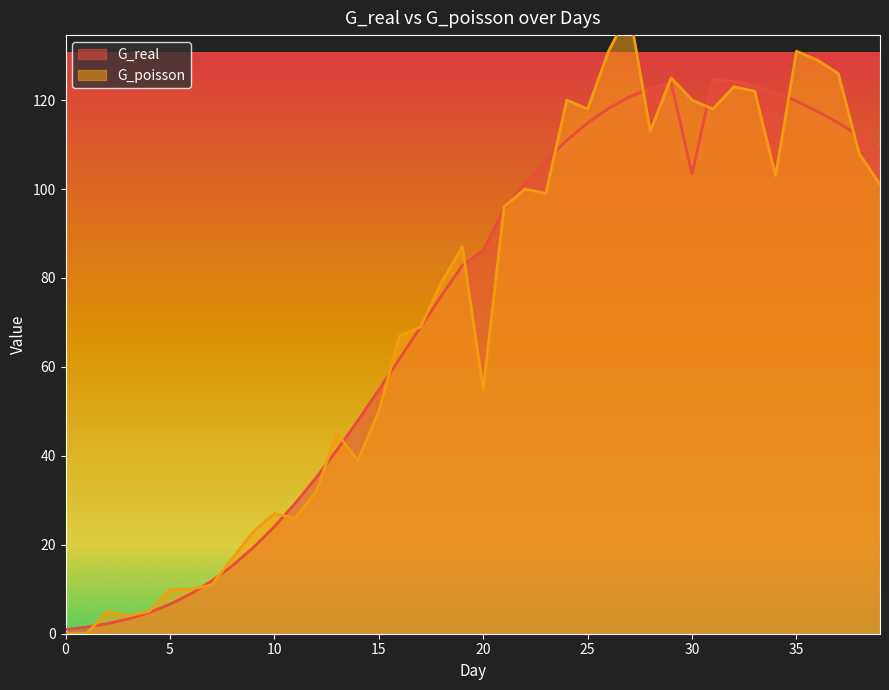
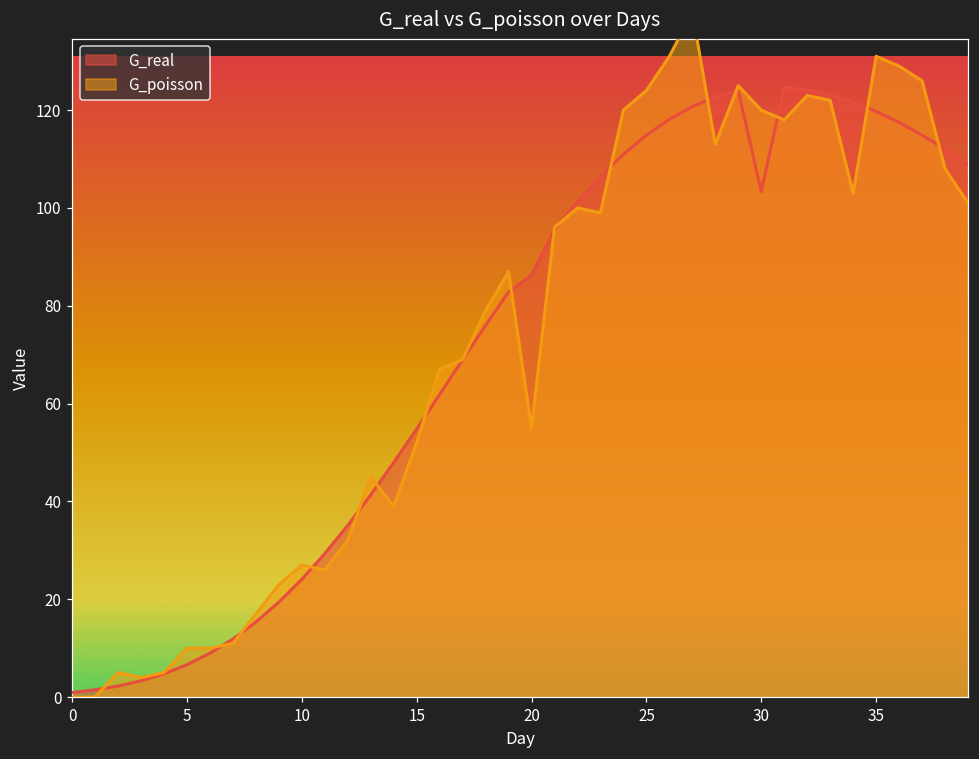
G_poisson, 15: 50 -> 52
G_poisson, 25: 118 -> 124
